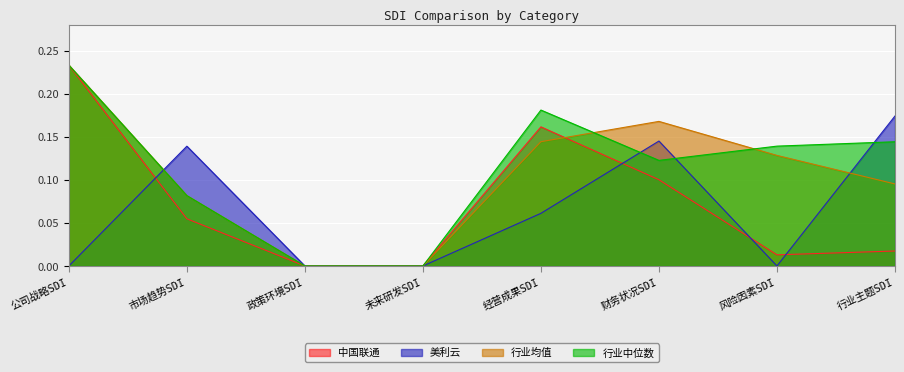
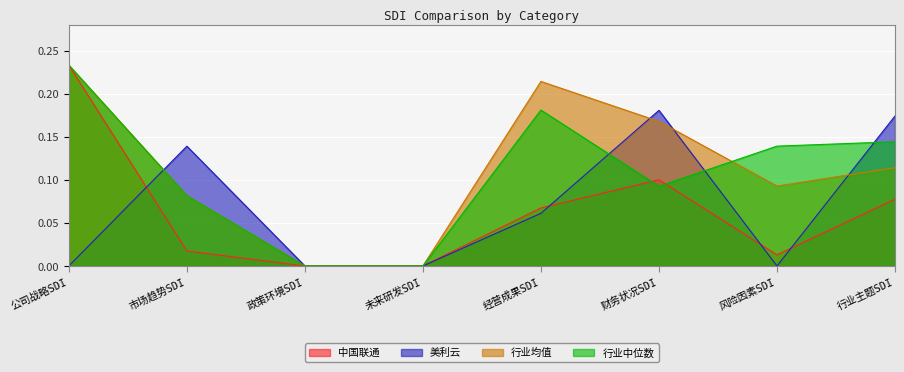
中国联通, 市场趋势SDI: 0.05 -> 0.02
中国联通, 经营成果SDI: 0.16 -> 0.07
行业均值, 经营成果SDI: 0.14 -> 0.21
美利云, 财务状况SDI: 0.15 -> 0.18
行业中位数, 财务状况SDI: 0.12 -> 0.09
行业均值, 风险因素SDI: 0.13 -> 0.09
中国联通, 行业主题SDI: 0.02 -> 0.08
行业均值, 行业主题SDI: 0.10 -> 0.11
